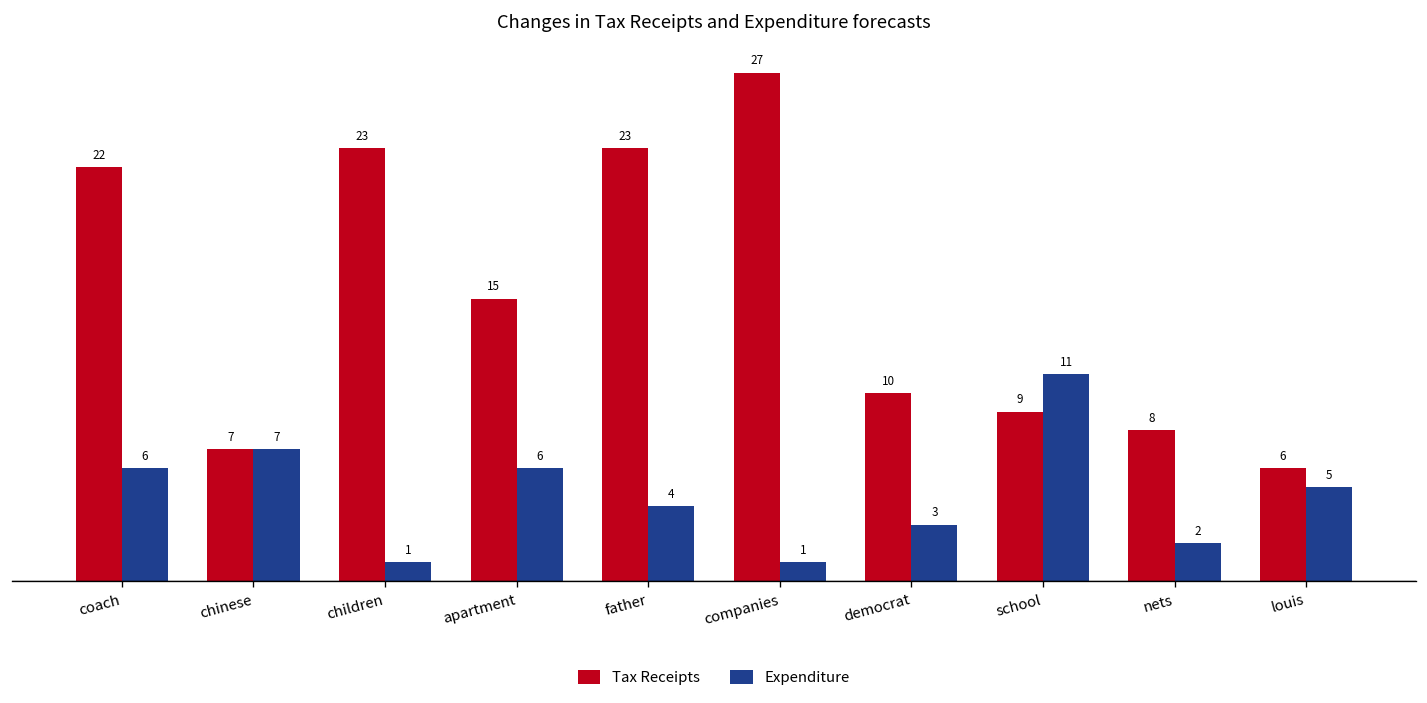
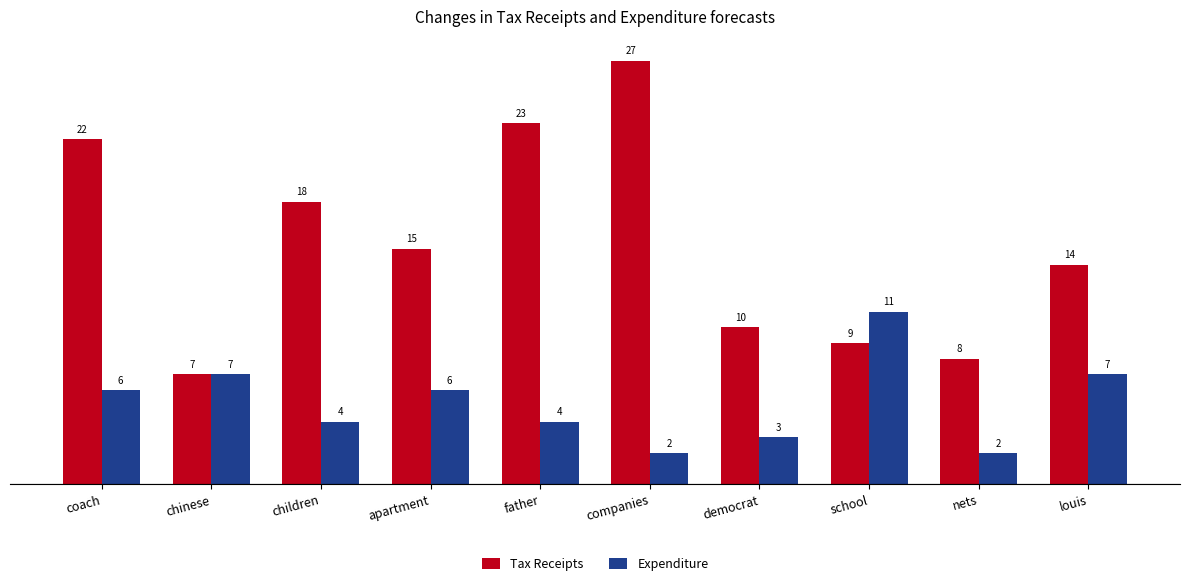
Tax Receipts, children: 23 -> 18
Expenditure, children: 1 -> 4
Expenditure, companies: 1 -> 2
Tax Receipts, louis: 6 -> 14
Expenditure, louis: 5 -> 7
